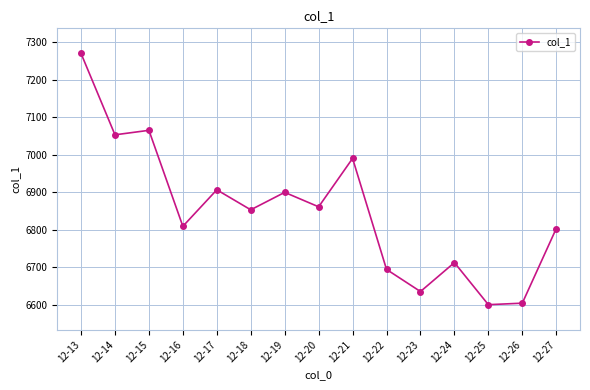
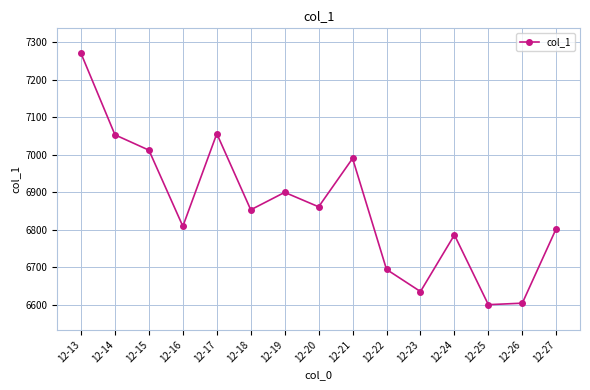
12-15: 7060 -> 7010
12-17: 6910 -> 7060
12-24: 6710 -> 6790
